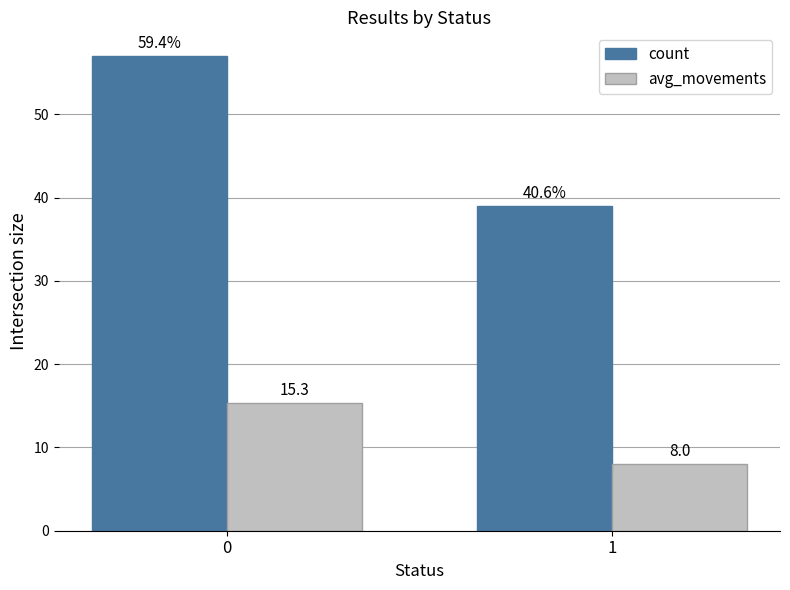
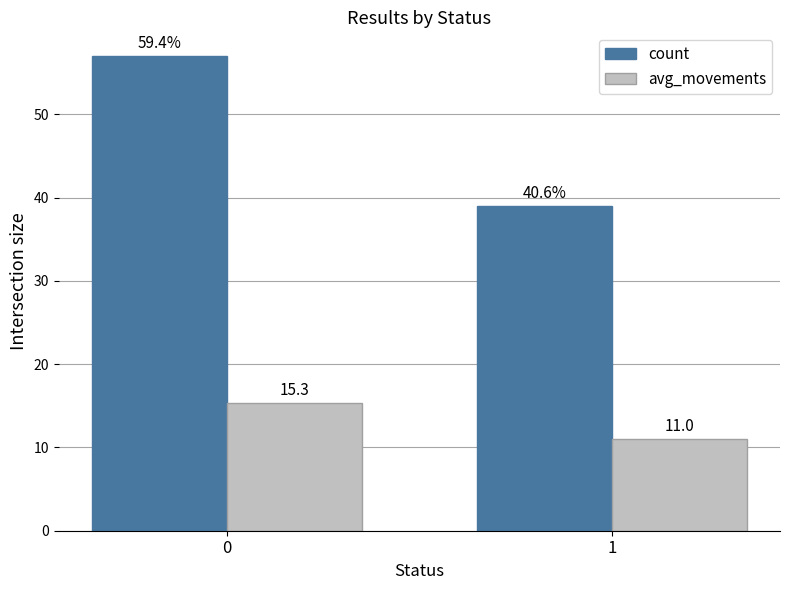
avg_movements, 1: 8.0 -> 11.0
